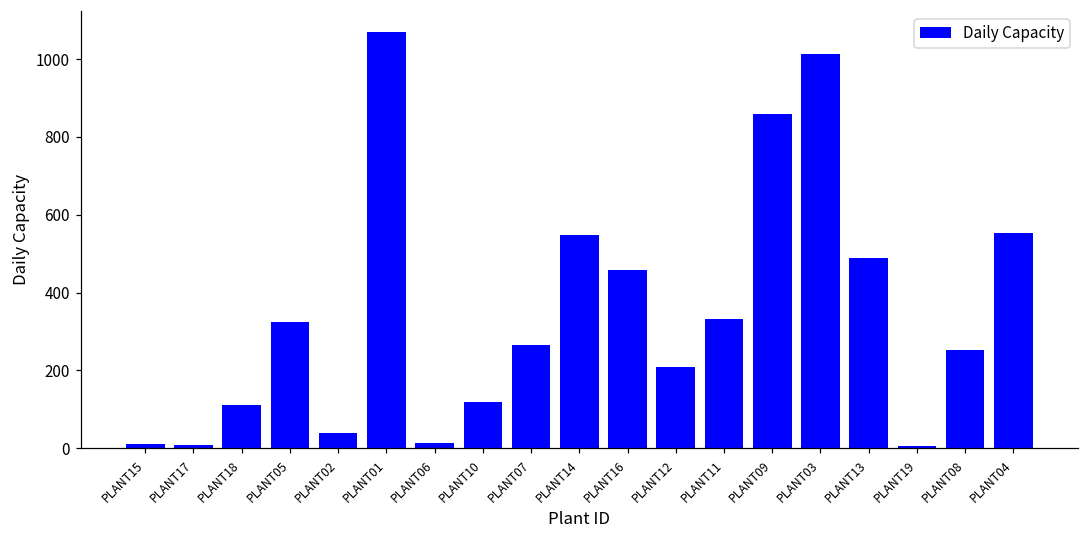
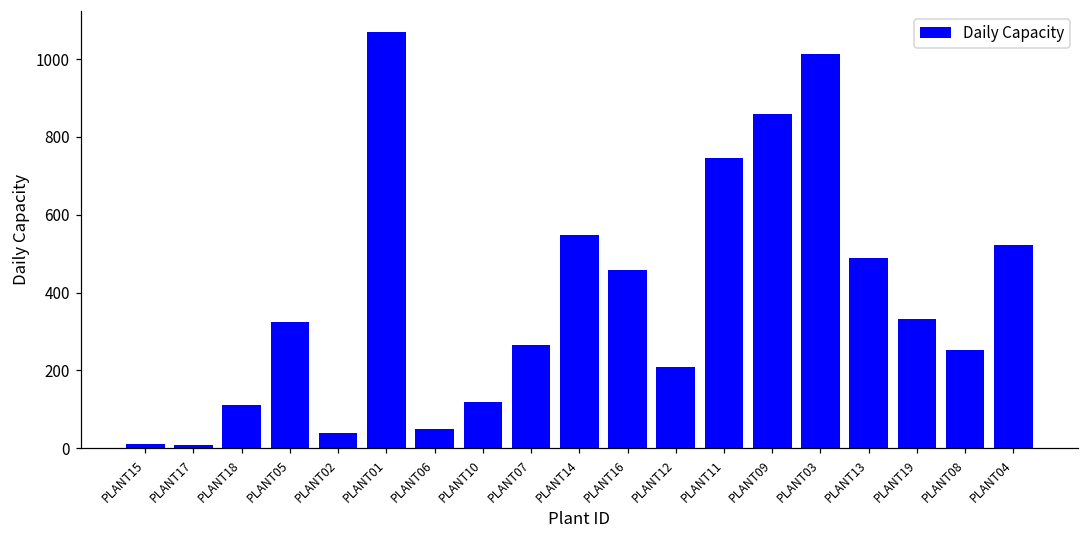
PLANT06: 10 -> 50
PLANT11: 330 -> 750
PLANT19: 10 -> 330
PLANT04: 550 -> 520
